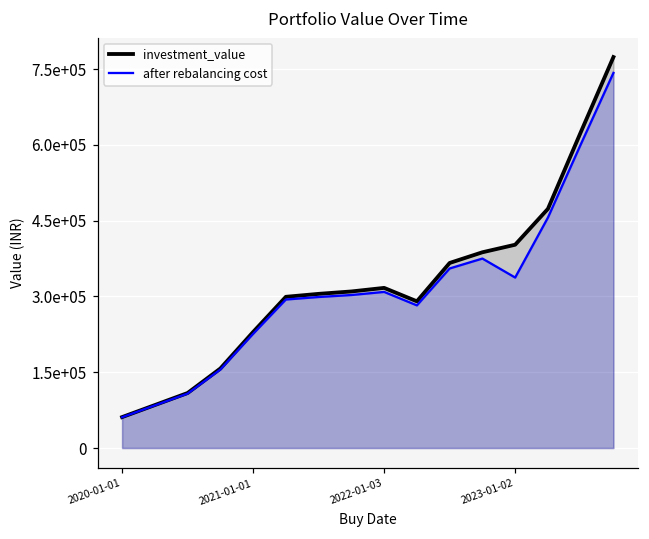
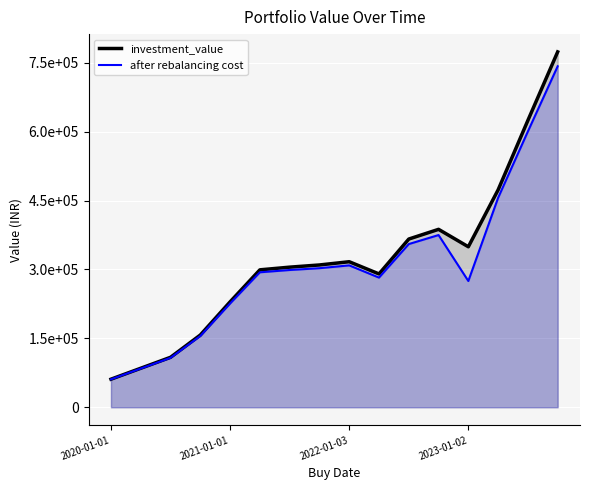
investment_value, 2023-01-02: 400000 -> 350000
after rebalancing cost, 2023-01-02: 340000 -> 270000
